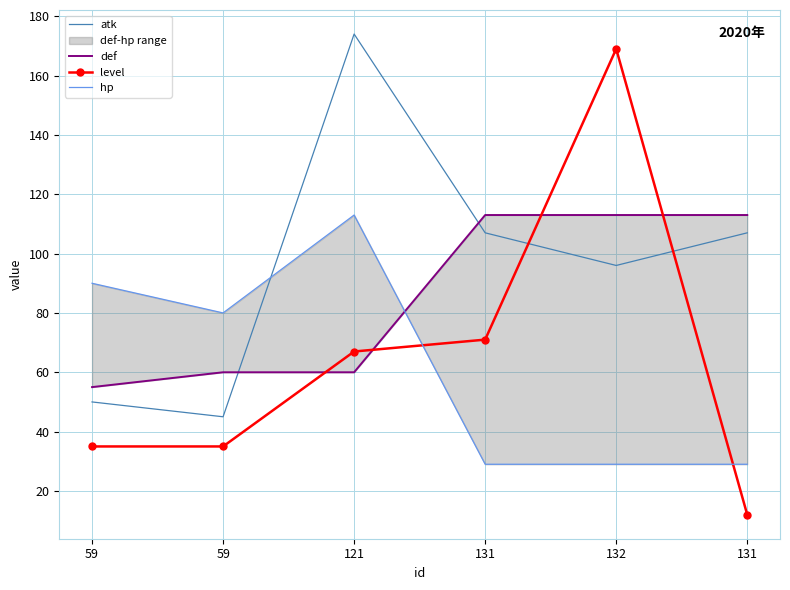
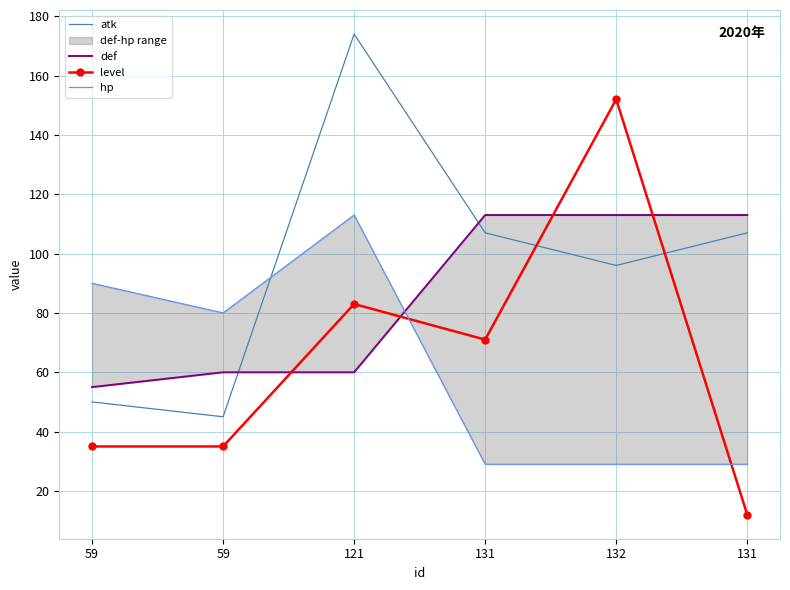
level, 121: 67 -> 83
level, 132: 169 -> 152
